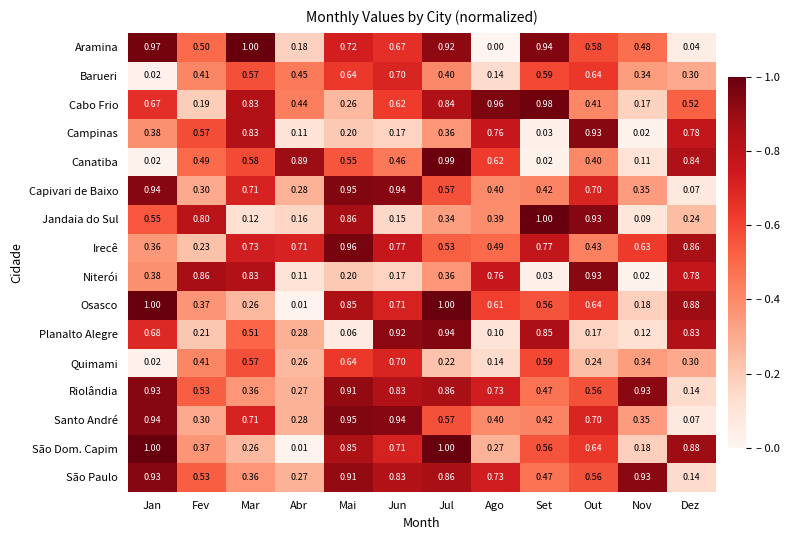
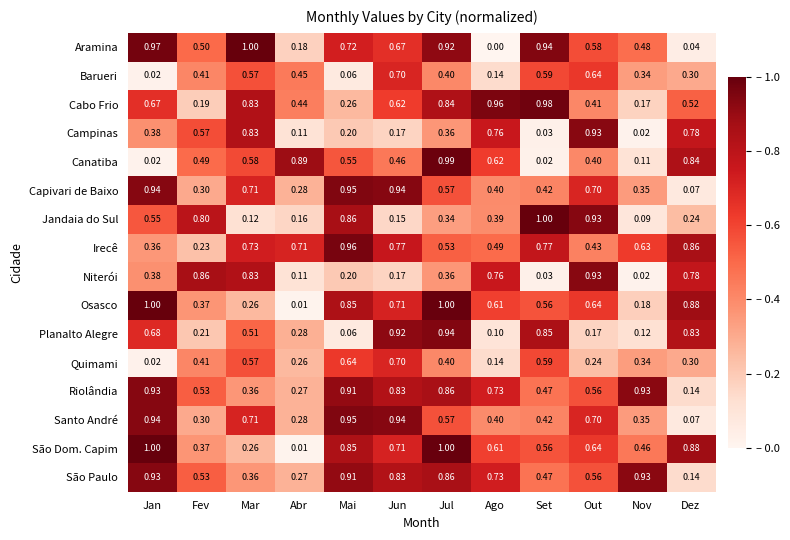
Barueri, Mai: 0.64 -> 0.06
Quimami, Jul: 0.22 -> 0.40
São Dom. Capim, Ago: 0.27 -> 0.61
São Dom. Capim, Nov: 0.18 -> 0.46
